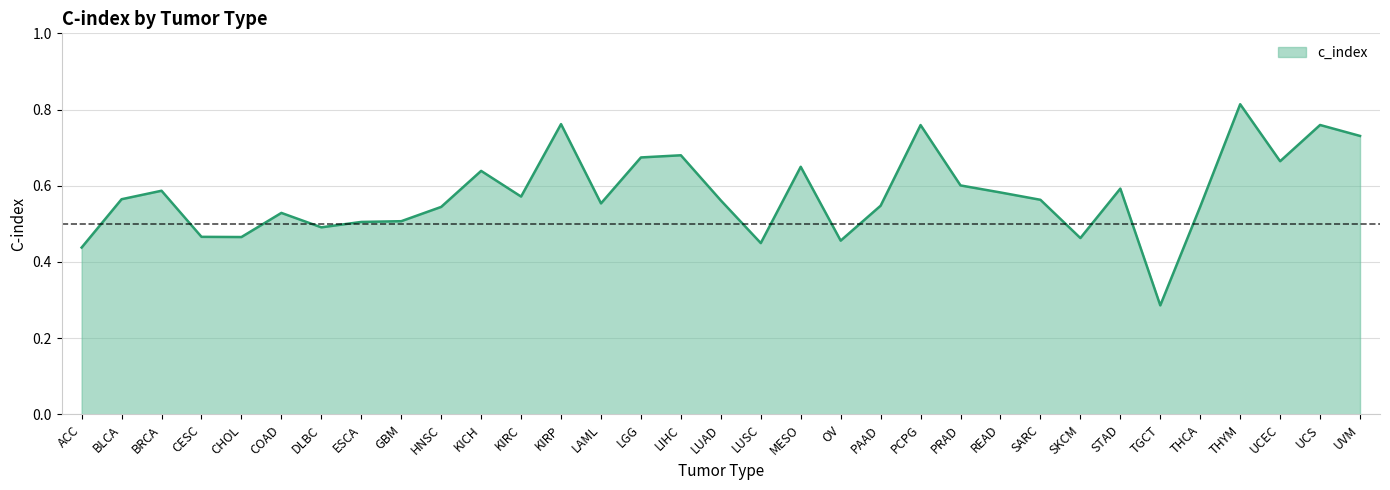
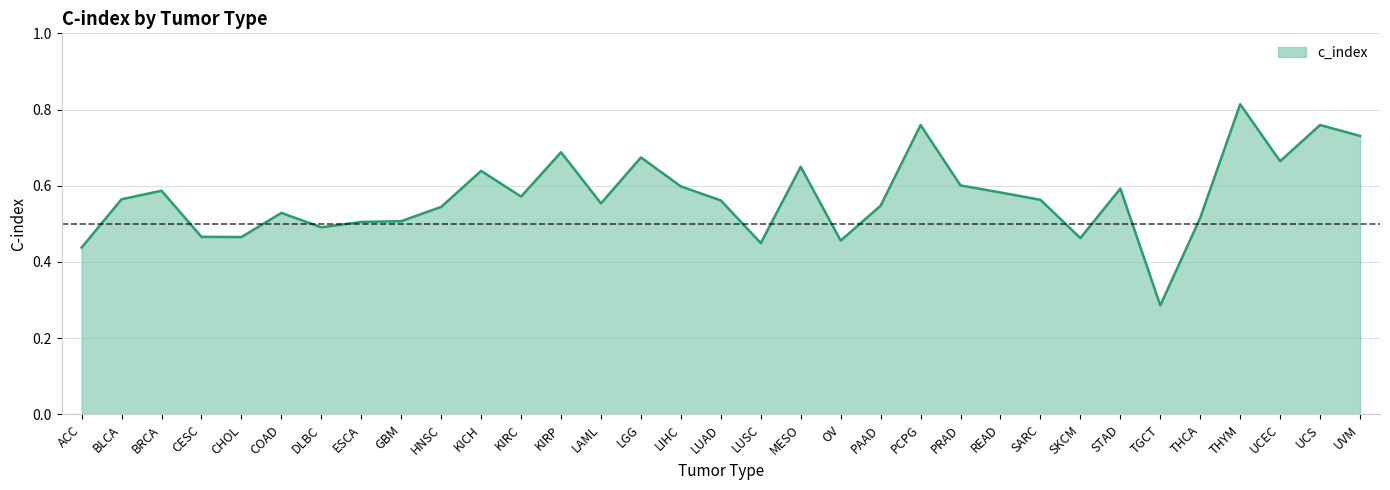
KIRP: 0.76 -> 0.69
LIHC: 0.68 -> 0.60
THCA: 0.55 -> 0.52
